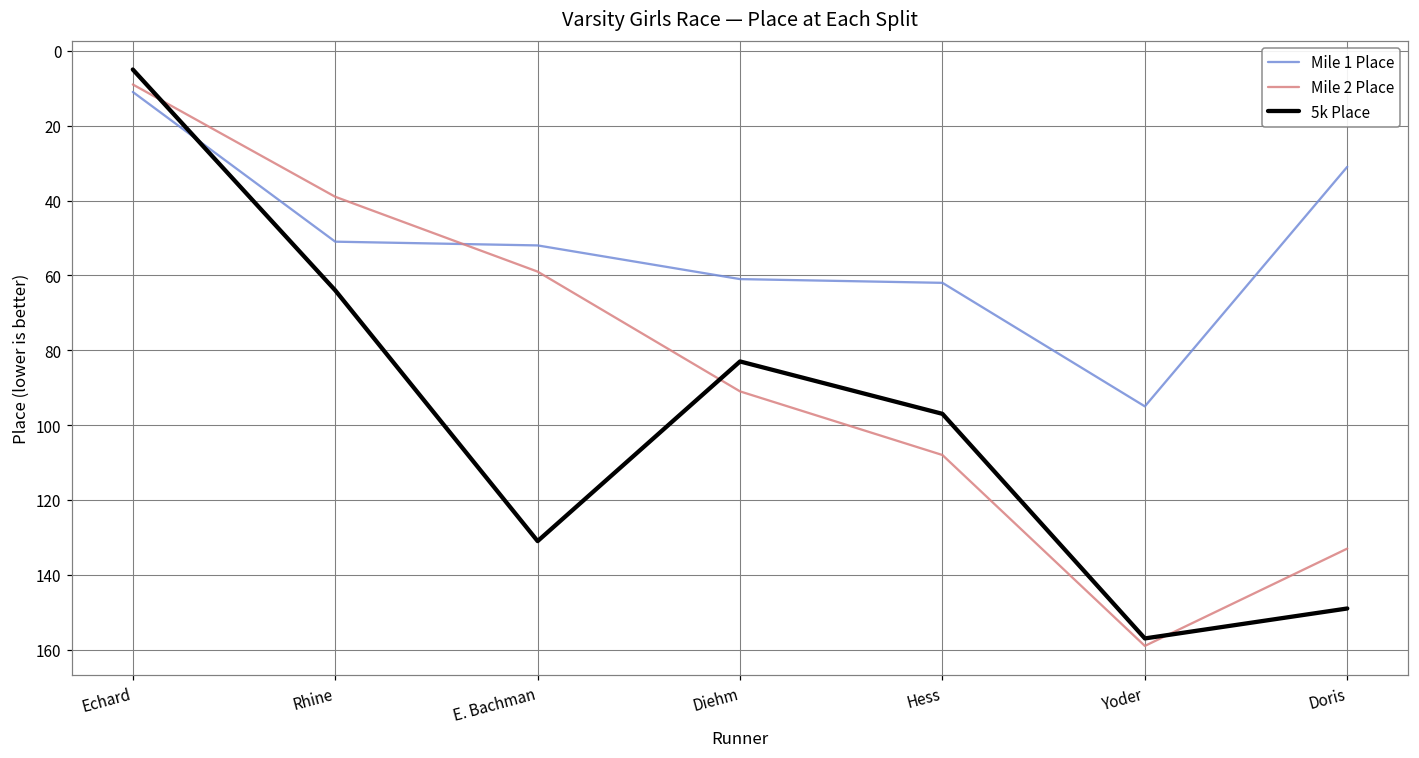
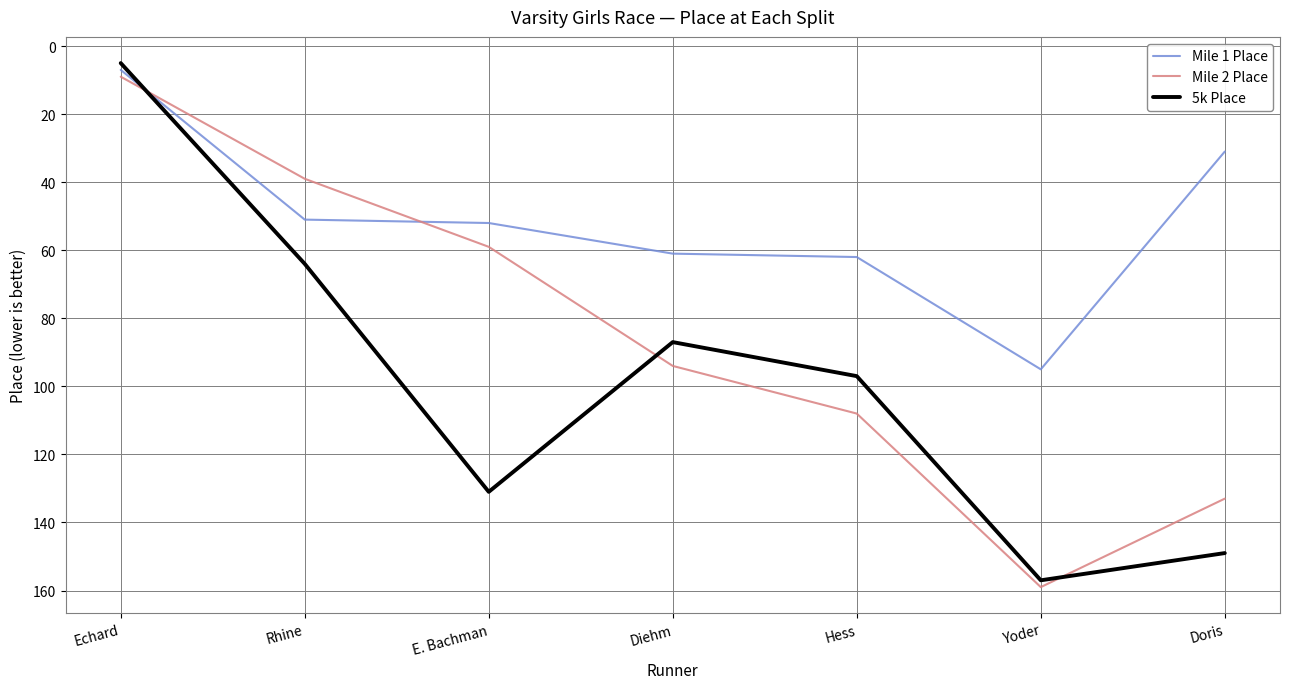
Mile 1 Place, Echard: 11 -> 7
Mile 2 Place, Diehm: 91 -> 94
5k Place, Diehm: 83 -> 87
